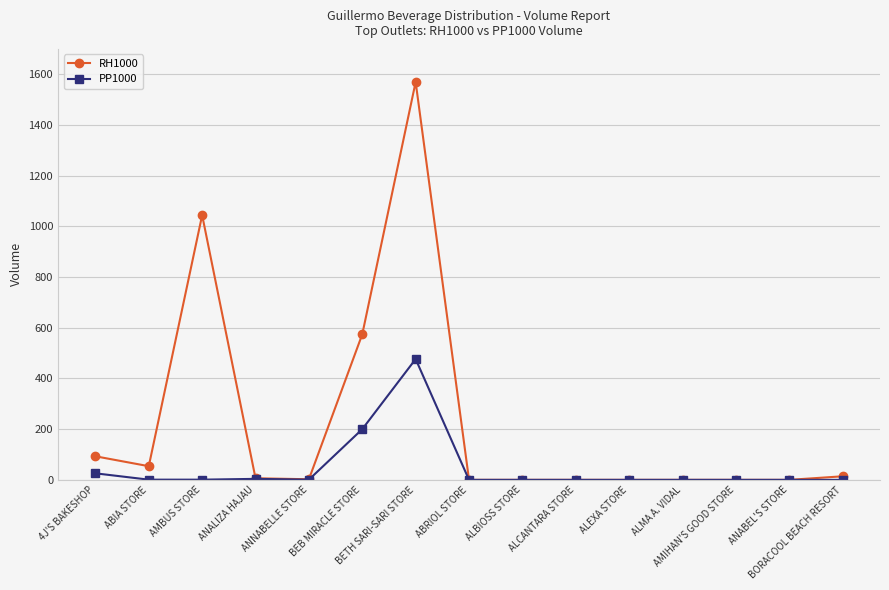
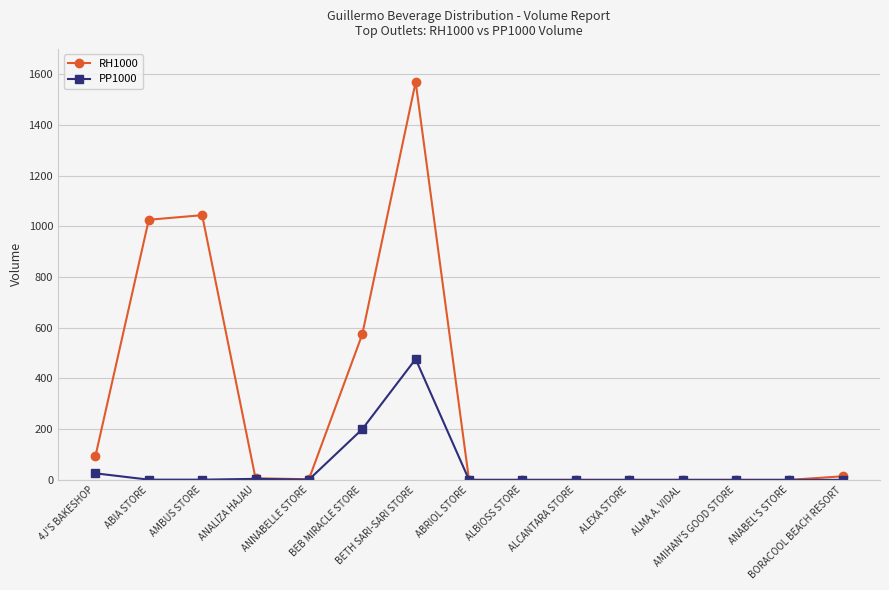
RH1000, ABIA STORE: 50 -> 1030
